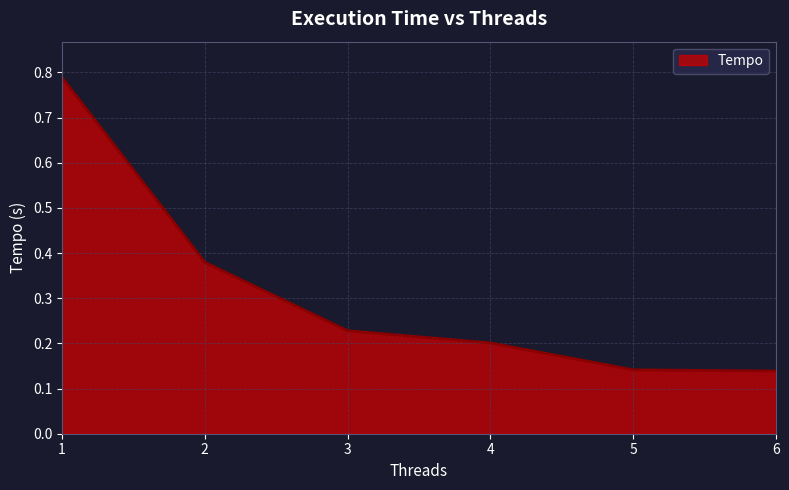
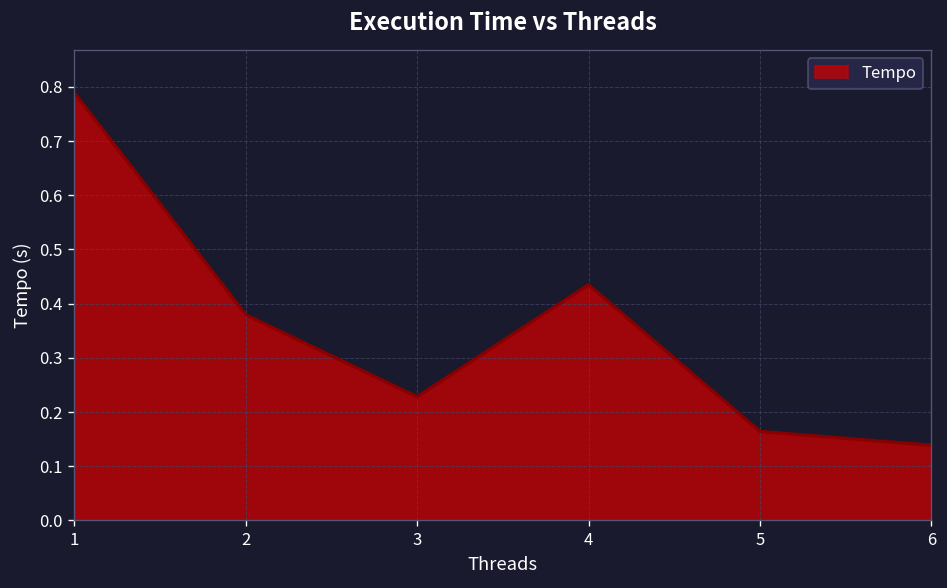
4: 0.20 -> 0.43
5: 0.14 -> 0.16
